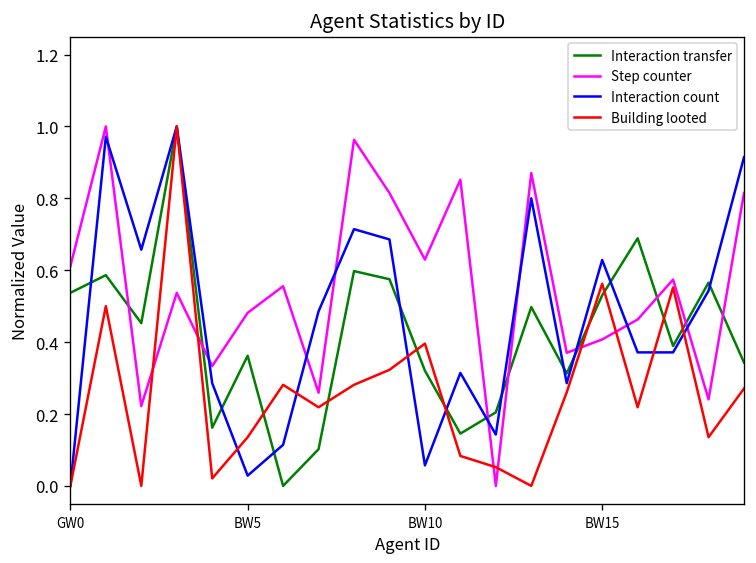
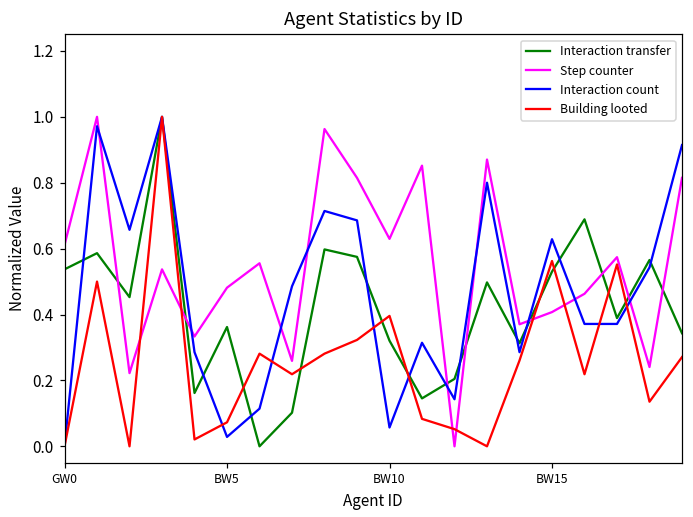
Building looted, BW5: 0.14 -> 0.07
